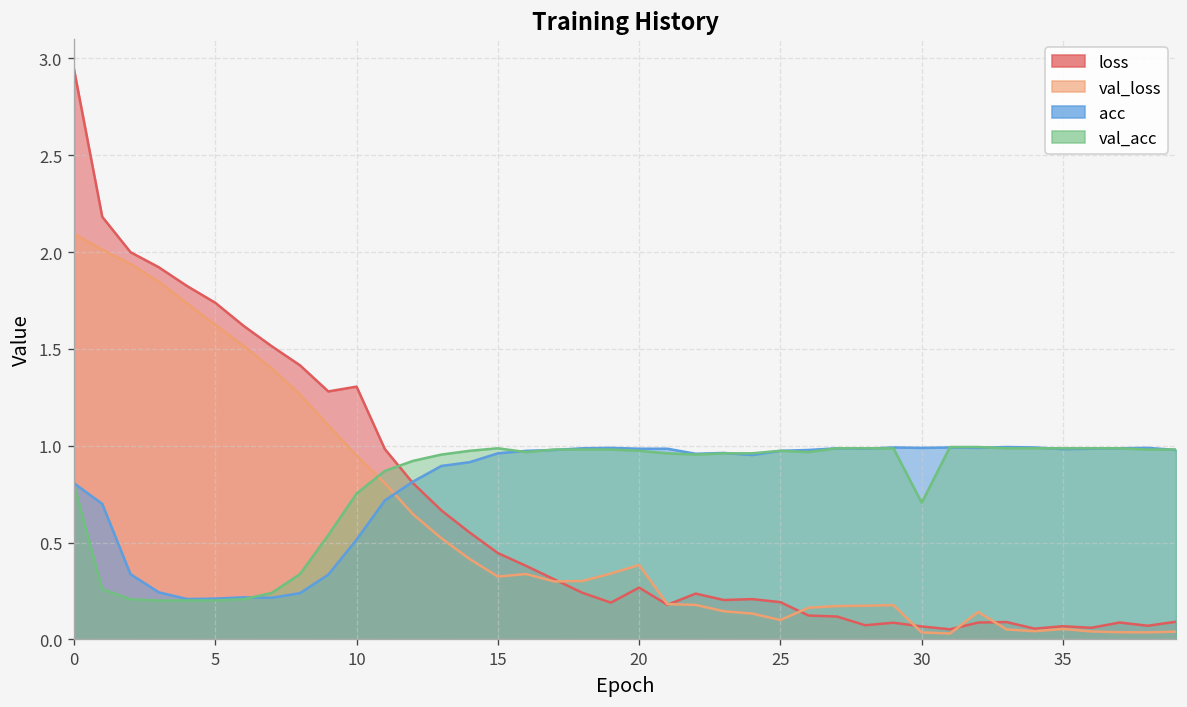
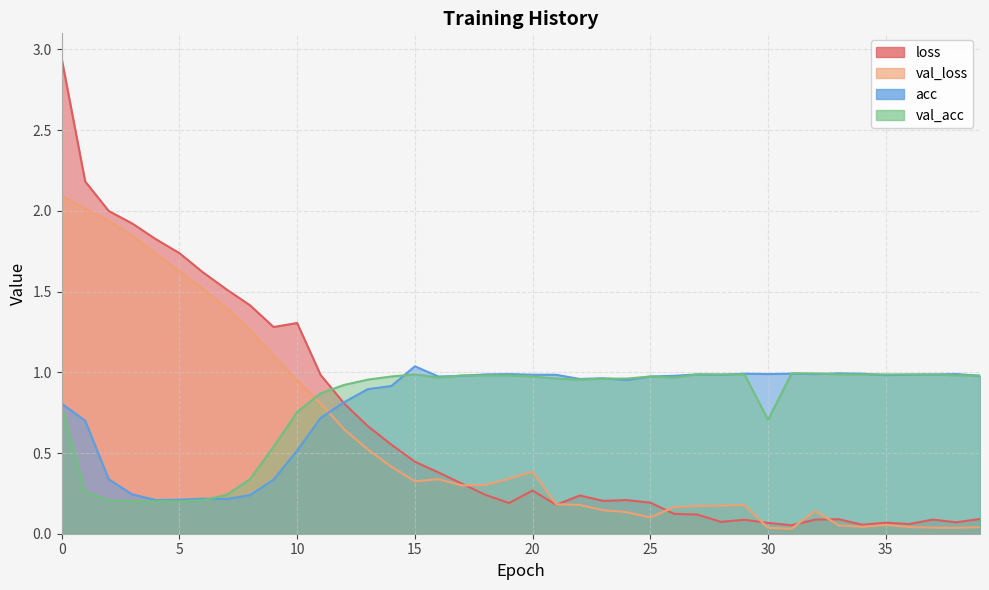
acc, 15: 0.96 -> 1.04
